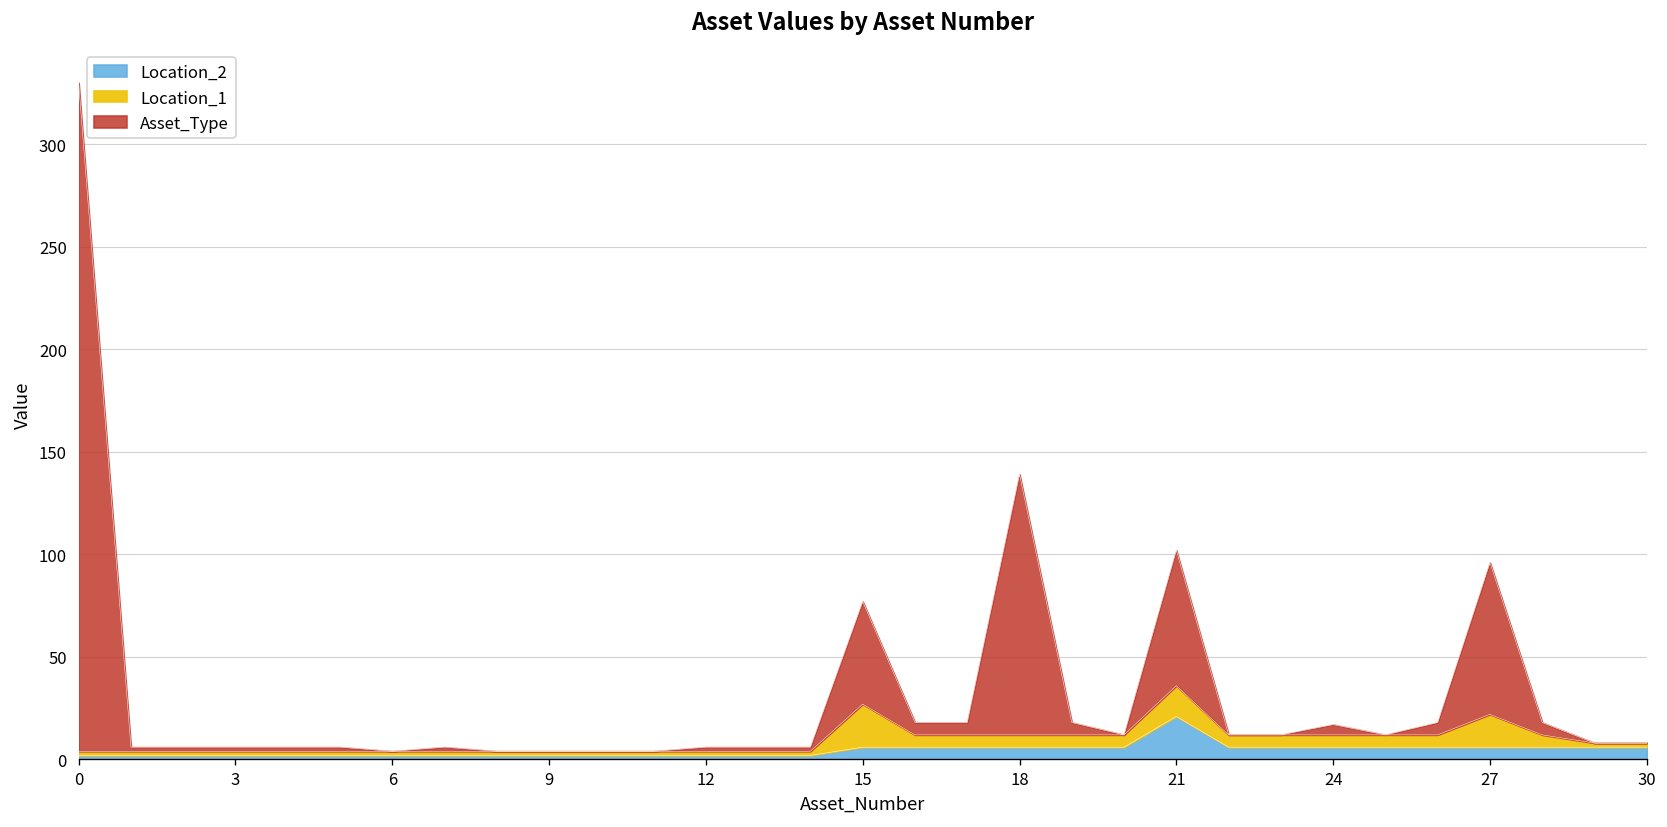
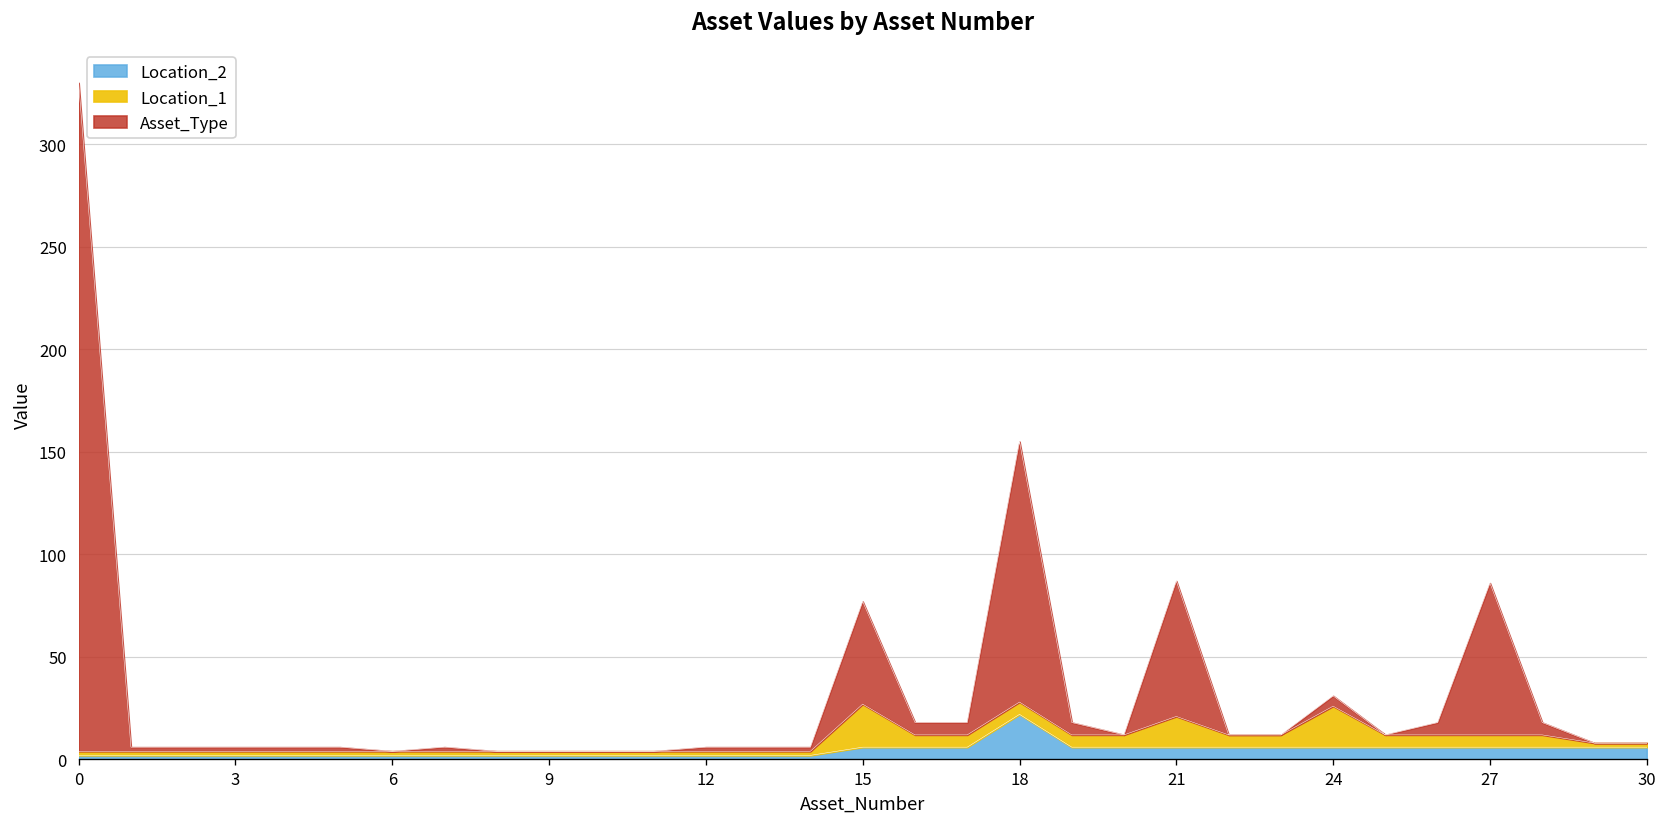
Location_2, 18: 6 -> 22
Location_2, 21: 21 -> 6
Location_1, 24: 6 -> 20
Location_1, 27: 16 -> 6
